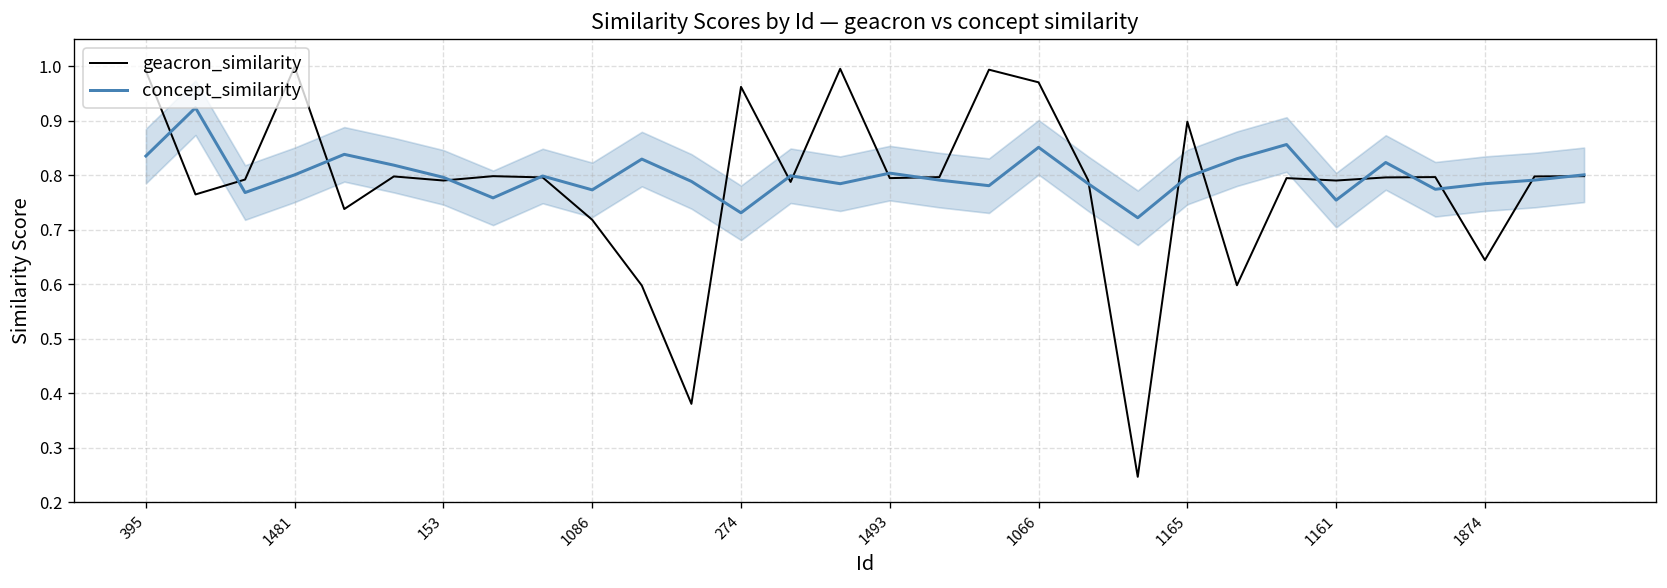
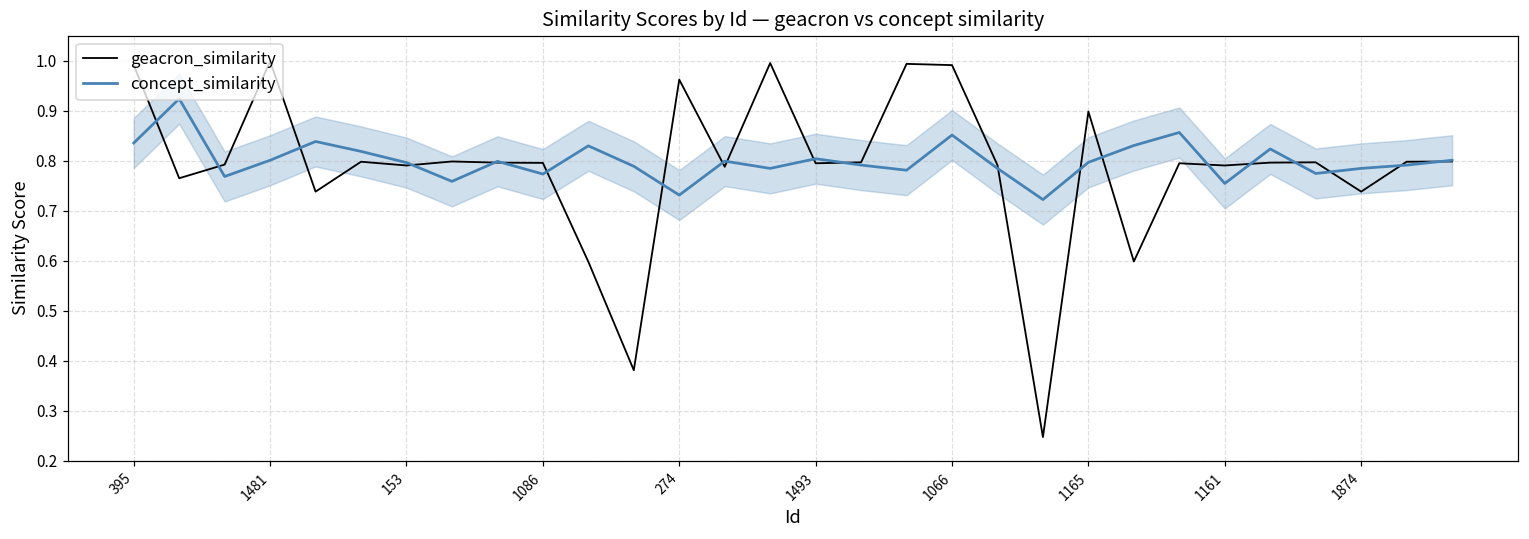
geacron_similarity, 1086: 0.72 -> 0.80
geacron_similarity, 1066: 0.97 -> 0.99
geacron_similarity, 1874: 0.64 -> 0.74
